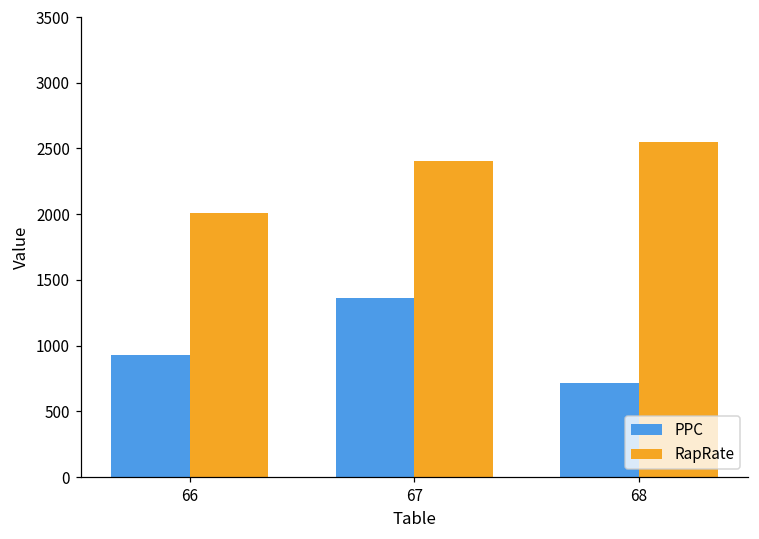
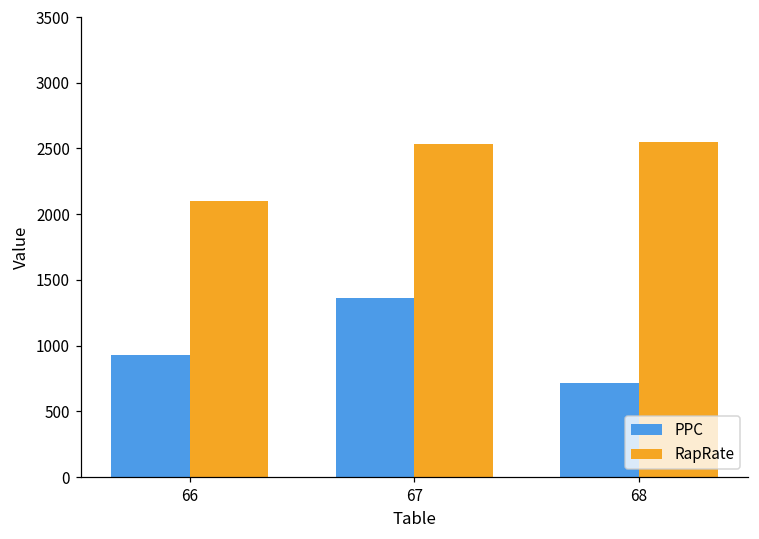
RapRate, 66: 2010 -> 2100
RapRate, 67: 2410 -> 2530
